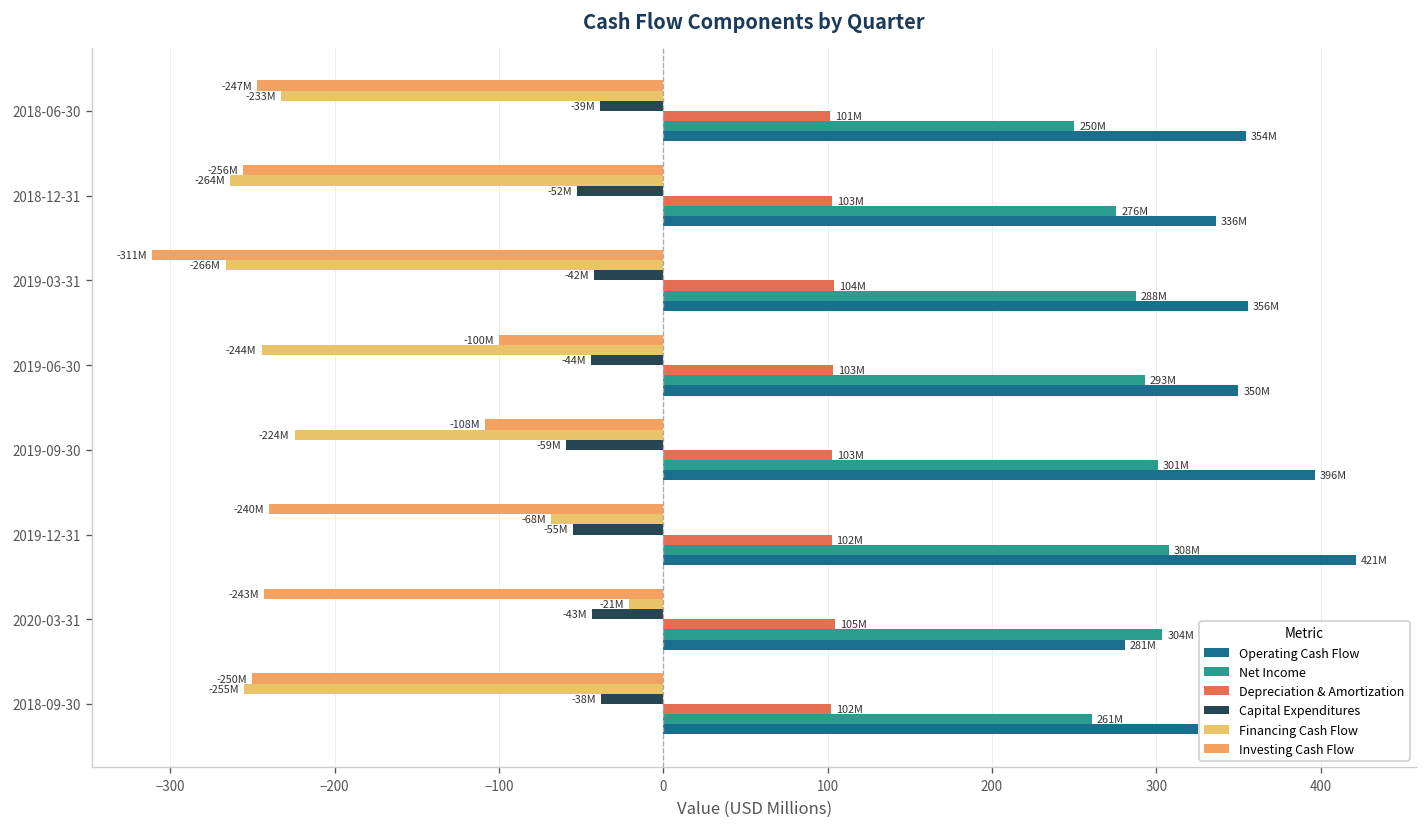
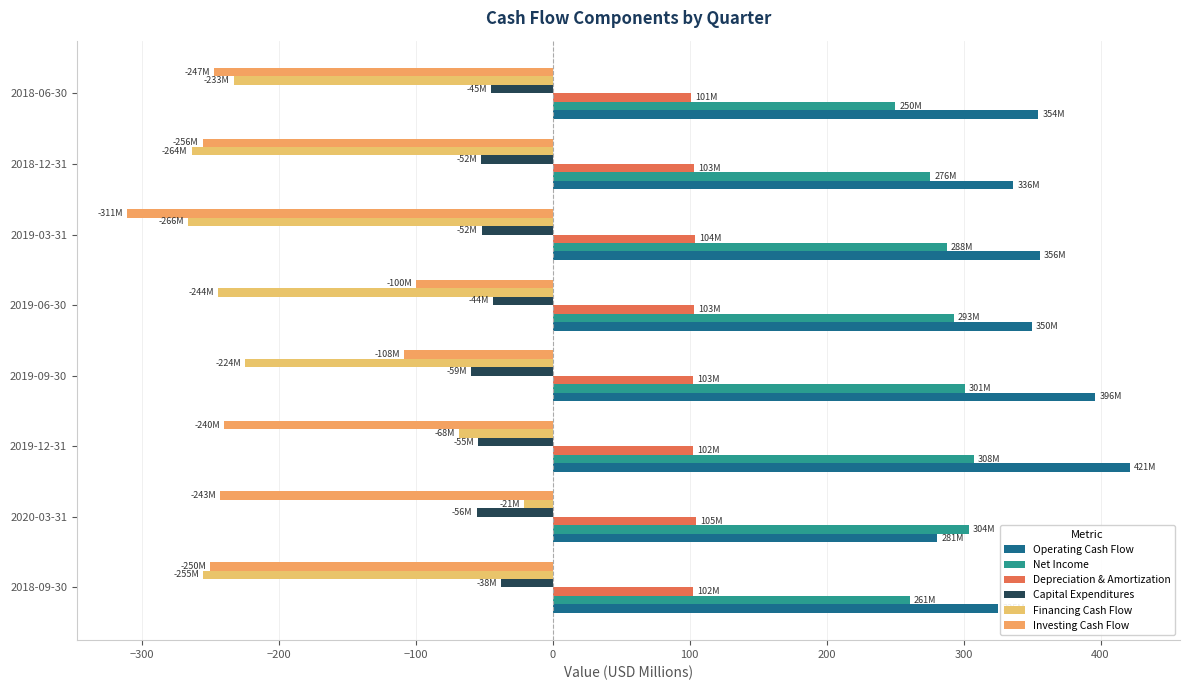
Capital Expenditures, 2018-06-30: -39M -> -45M
Capital Expenditures, 2019-03-31: -42M -> -52M
Capital Expenditures, 2020-03-31: -43M -> -56M
